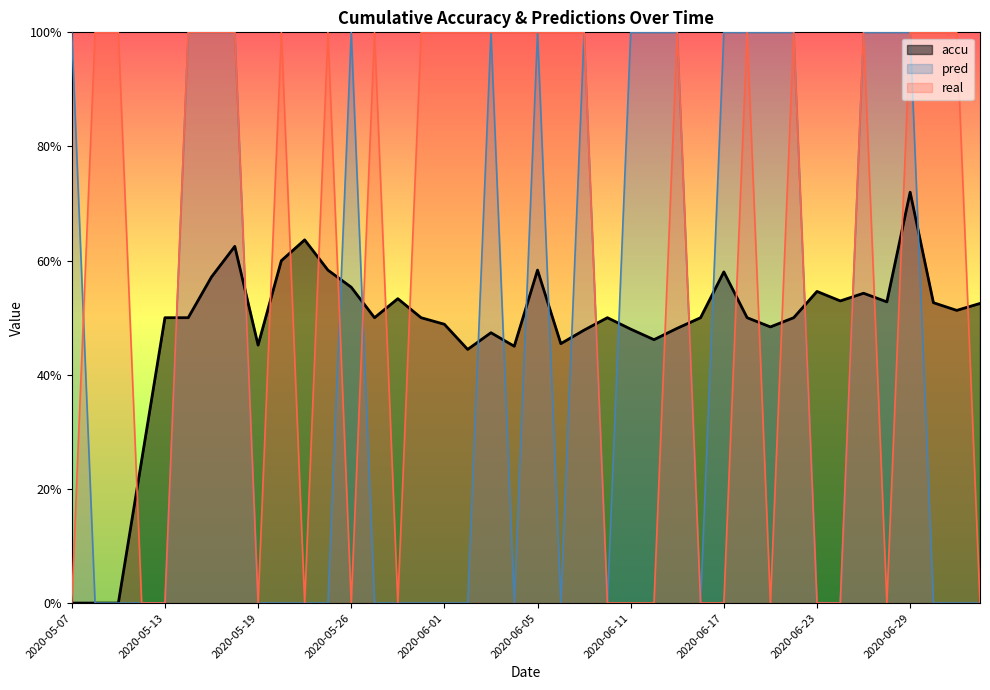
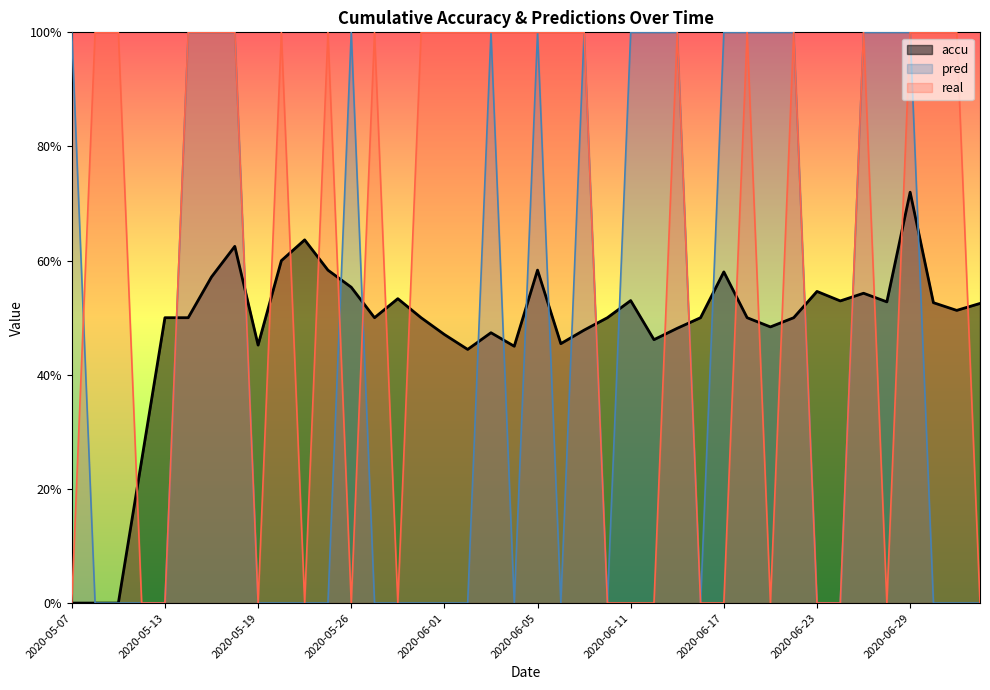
accu, 2020-06-01: 49% -> 47%
accu, 2020-06-11: 48% -> 53%
